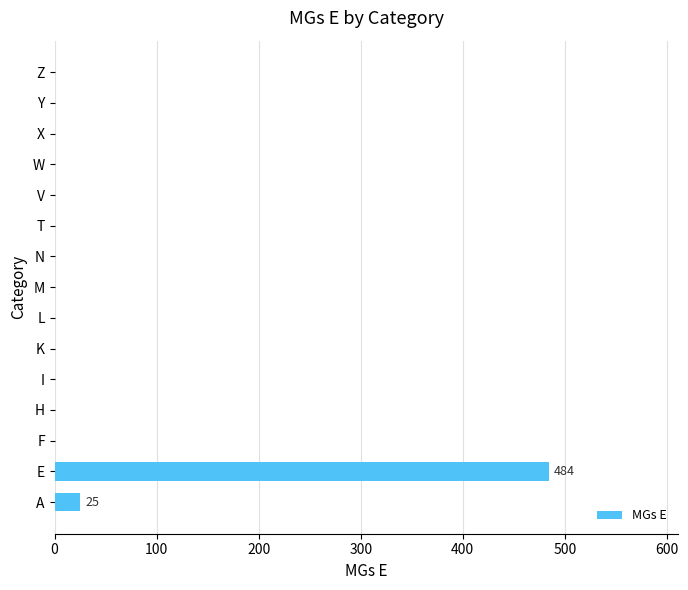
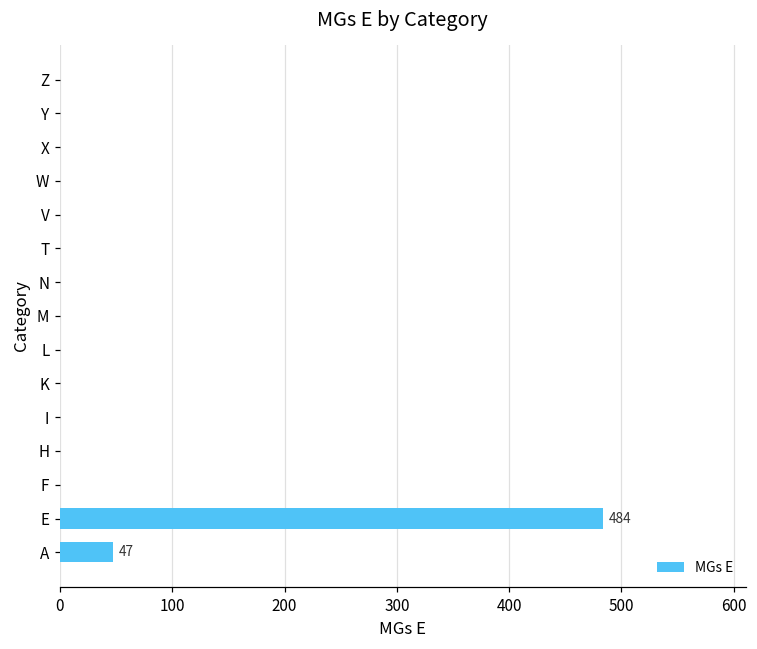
A: 25 -> 47
